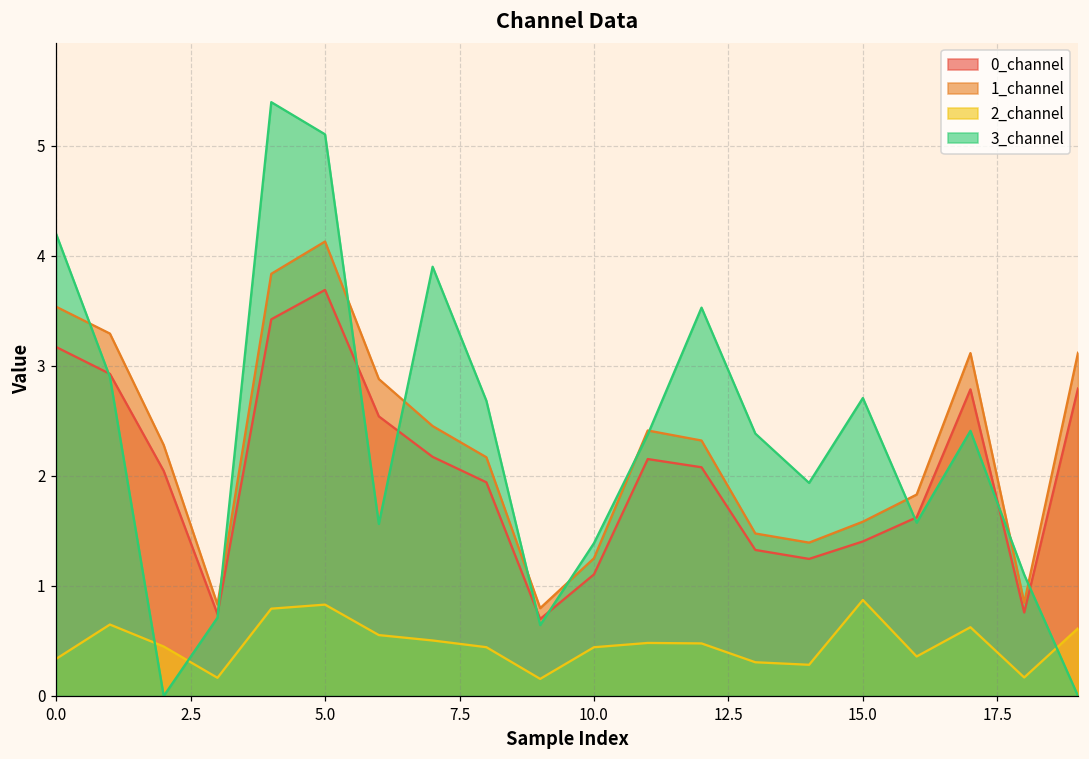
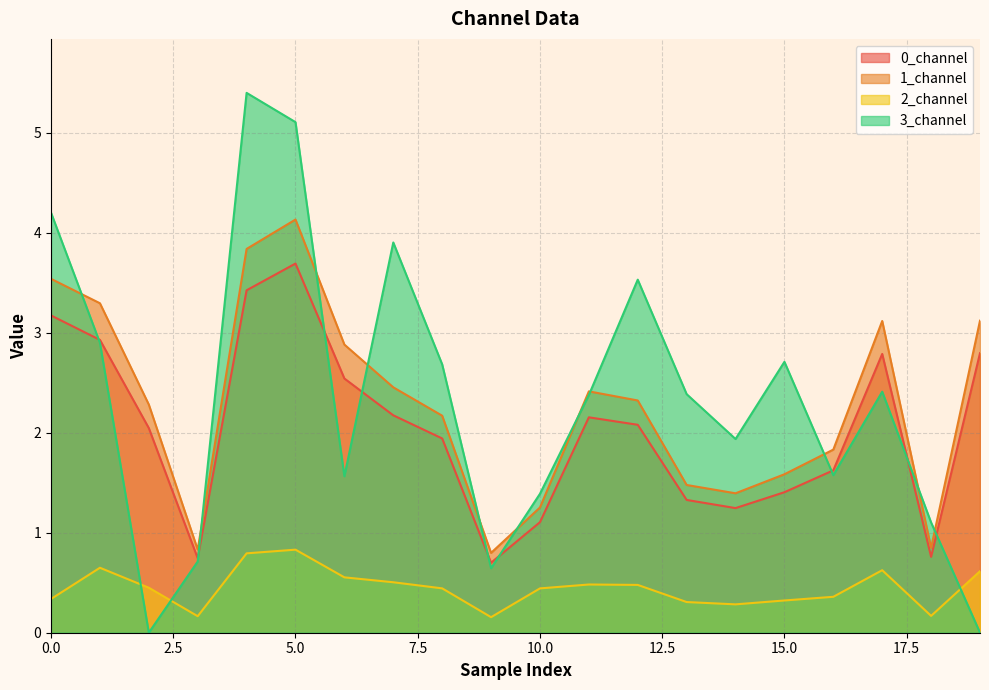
2_channel, 15.0: 0.87 -> 0.32
